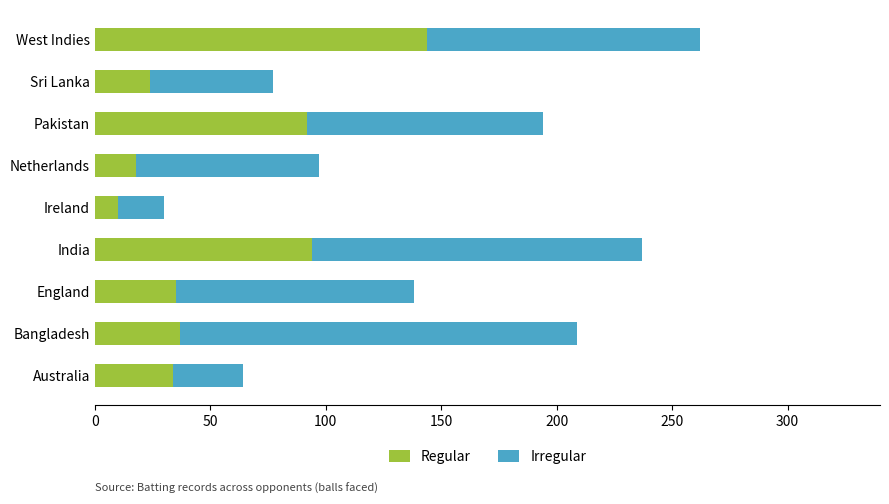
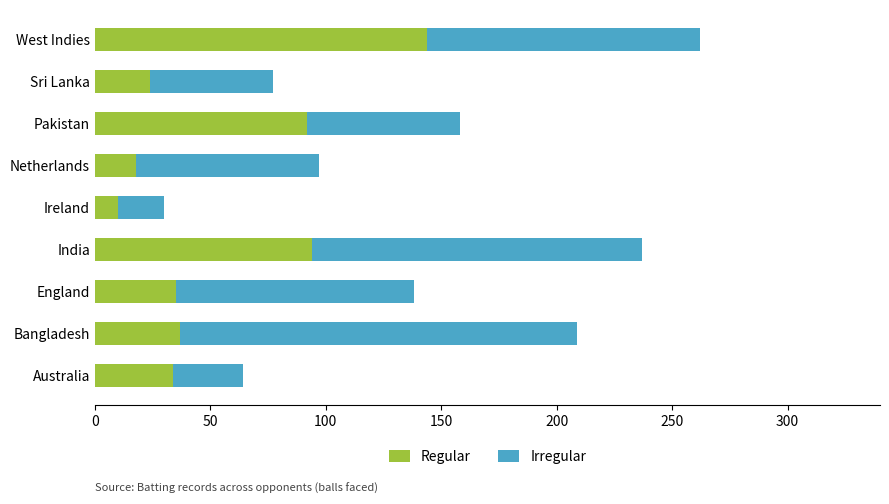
Irregular, Pakistan: 102 -> 66
